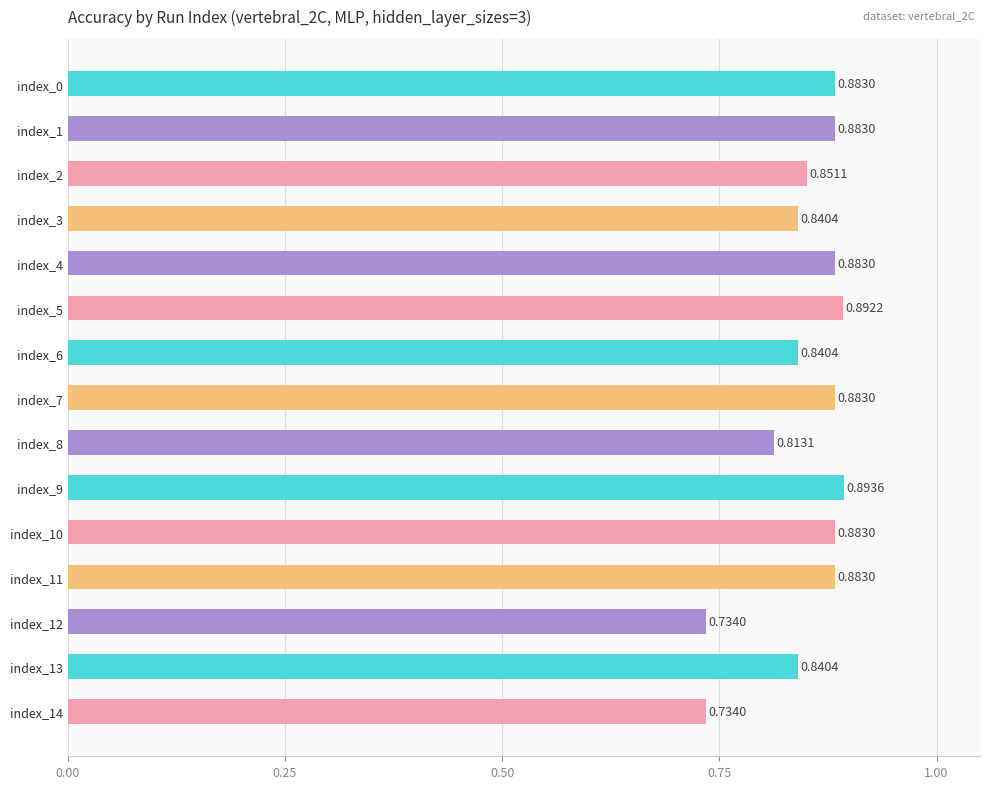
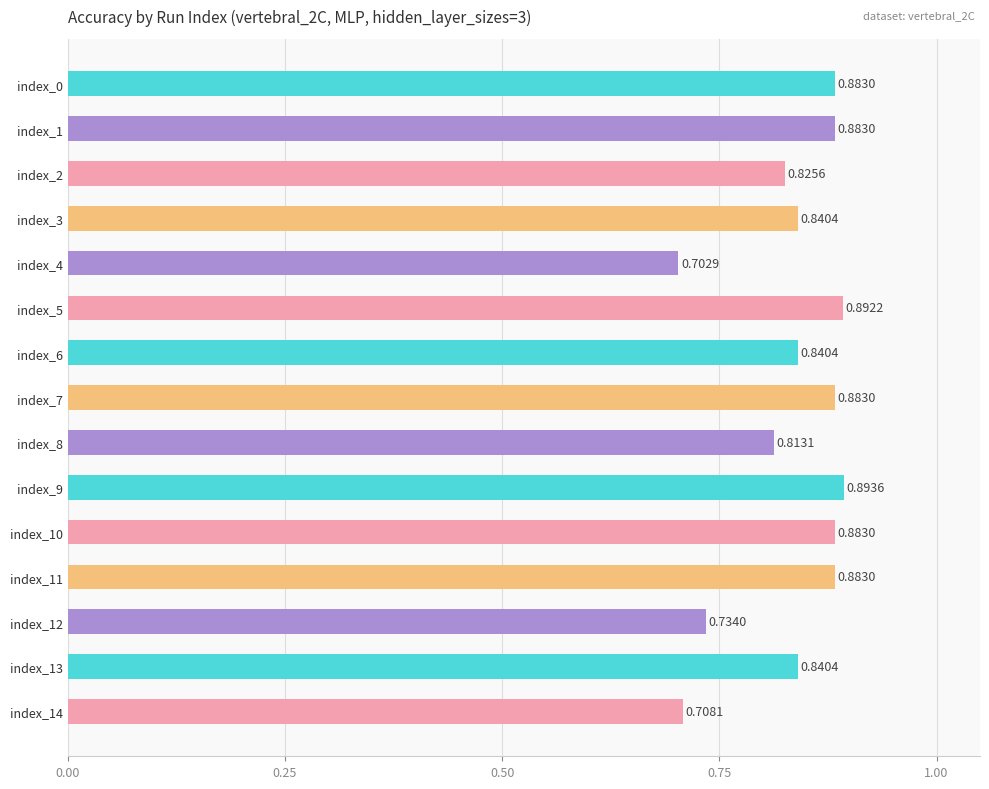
index_2: 0.8511 -> 0.8256
index_4: 0.8830 -> 0.7029
index_14: 0.7340 -> 0.7081
